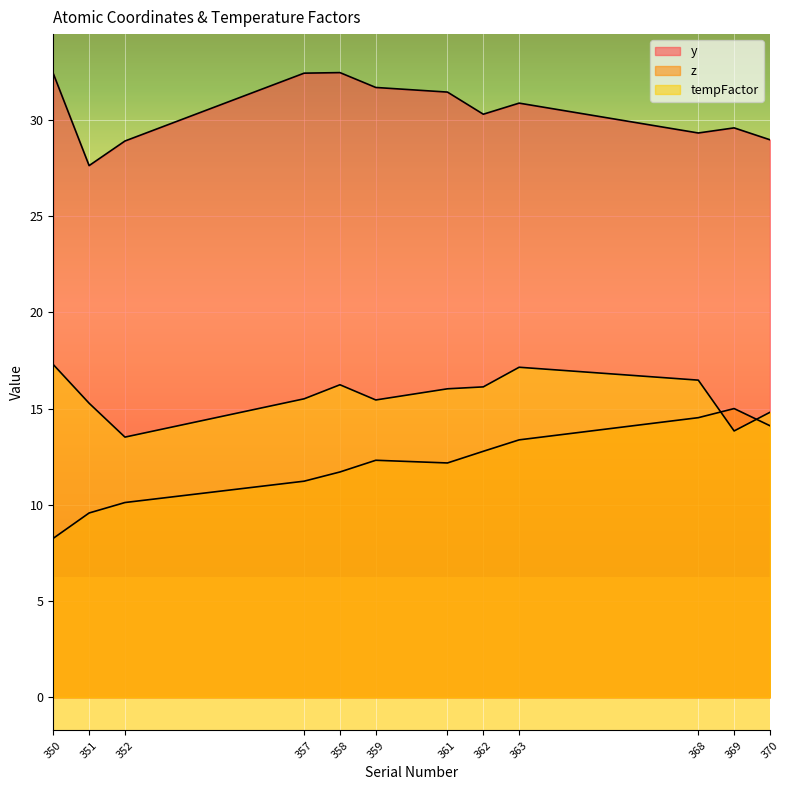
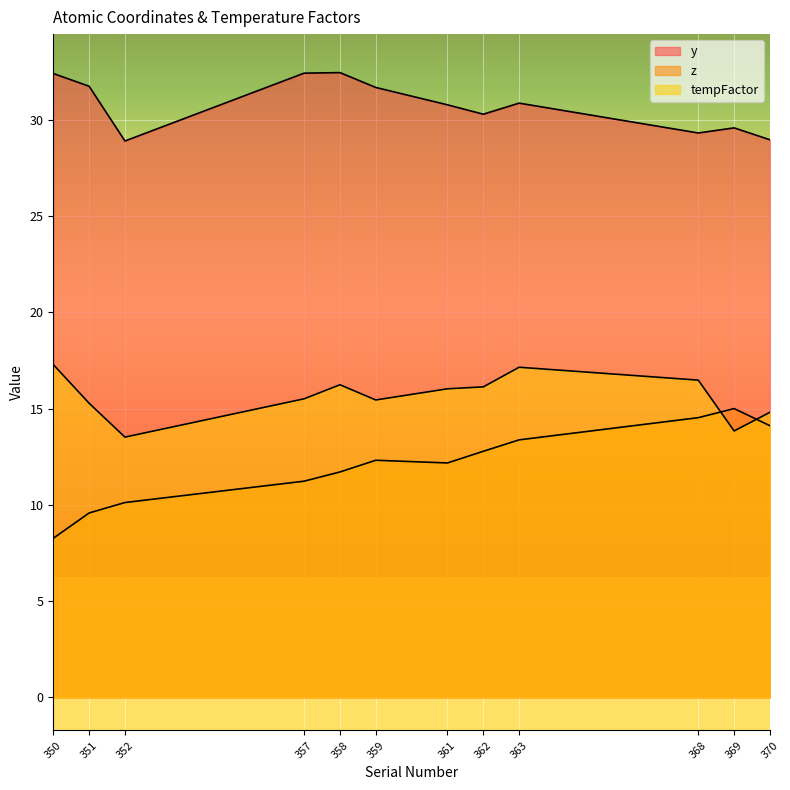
y, 351: 27.6 -> 31.7
y, 361: 31.4 -> 30.8
